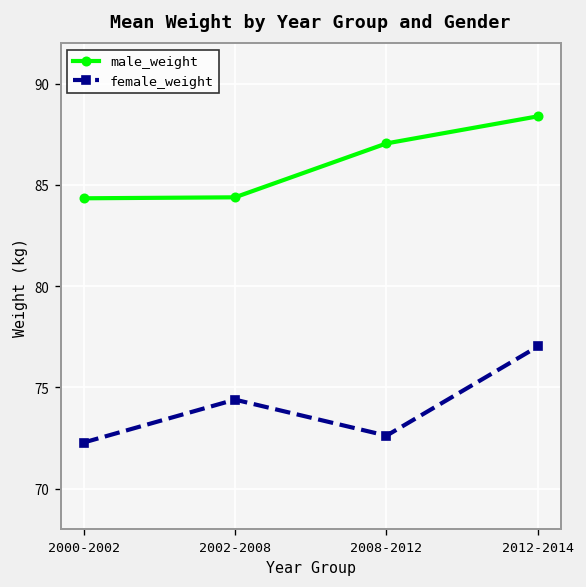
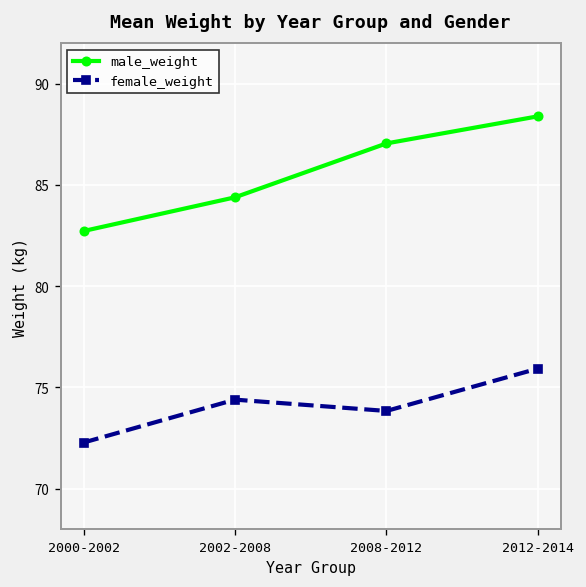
male_weight, 2000-2002: 84.3 -> 82.7
female_weight, 2008-2012: 72.6 -> 73.8
female_weight, 2012-2014: 77.0 -> 75.9
